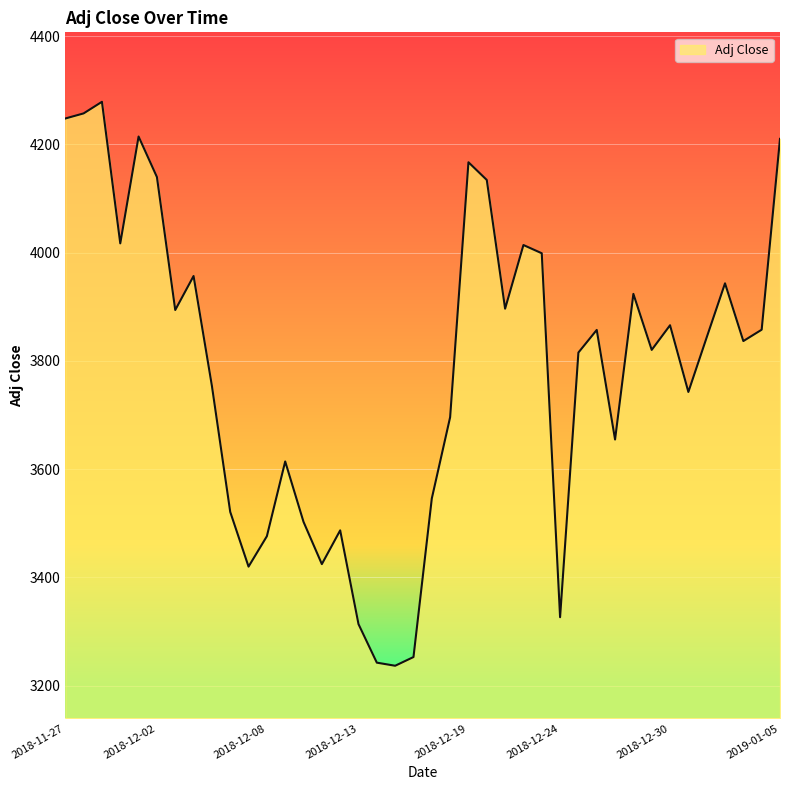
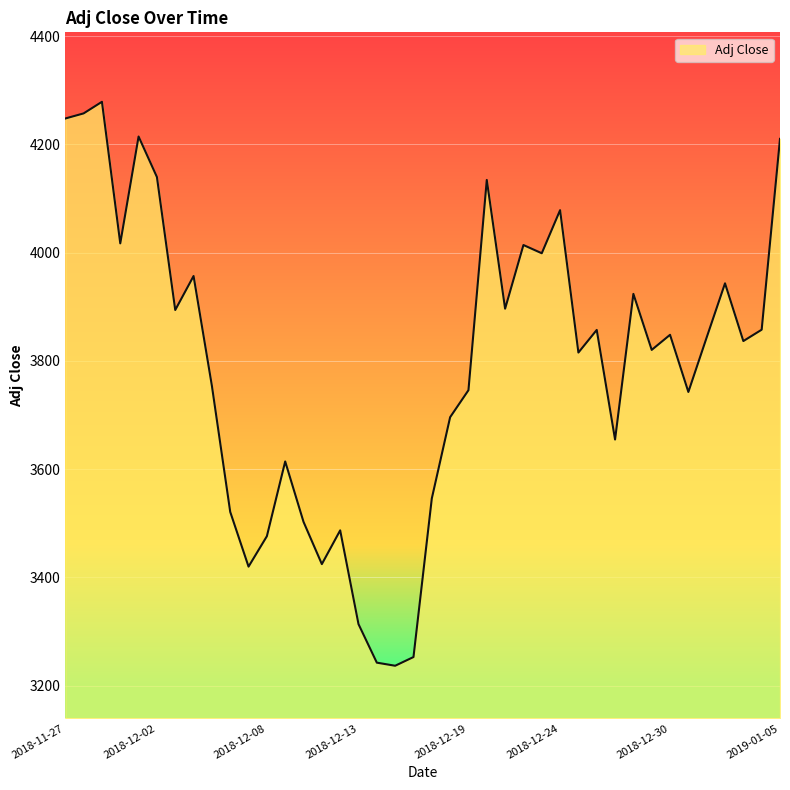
2018-12-19: 4170 -> 3750
2018-12-24: 3330 -> 4080
2018-12-30: 3870 -> 3850
